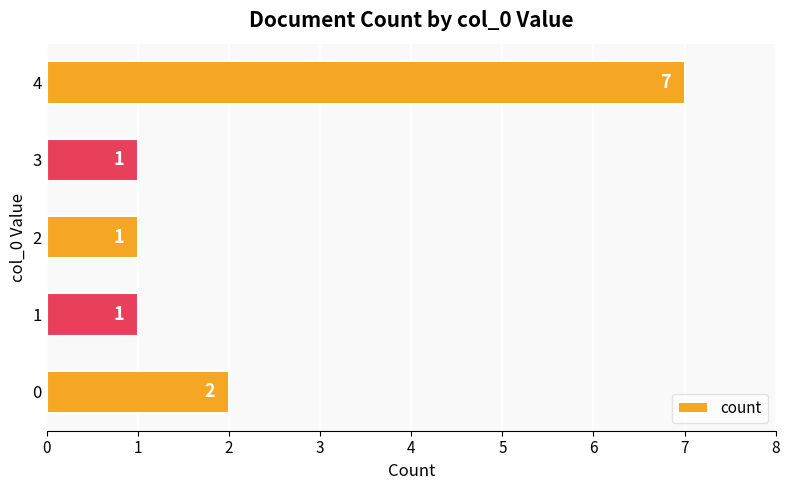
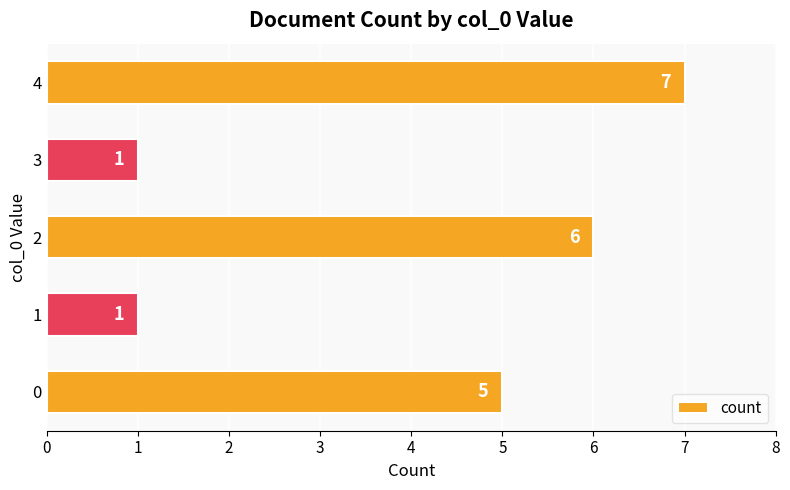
2: 1 -> 6
0: 2 -> 5
